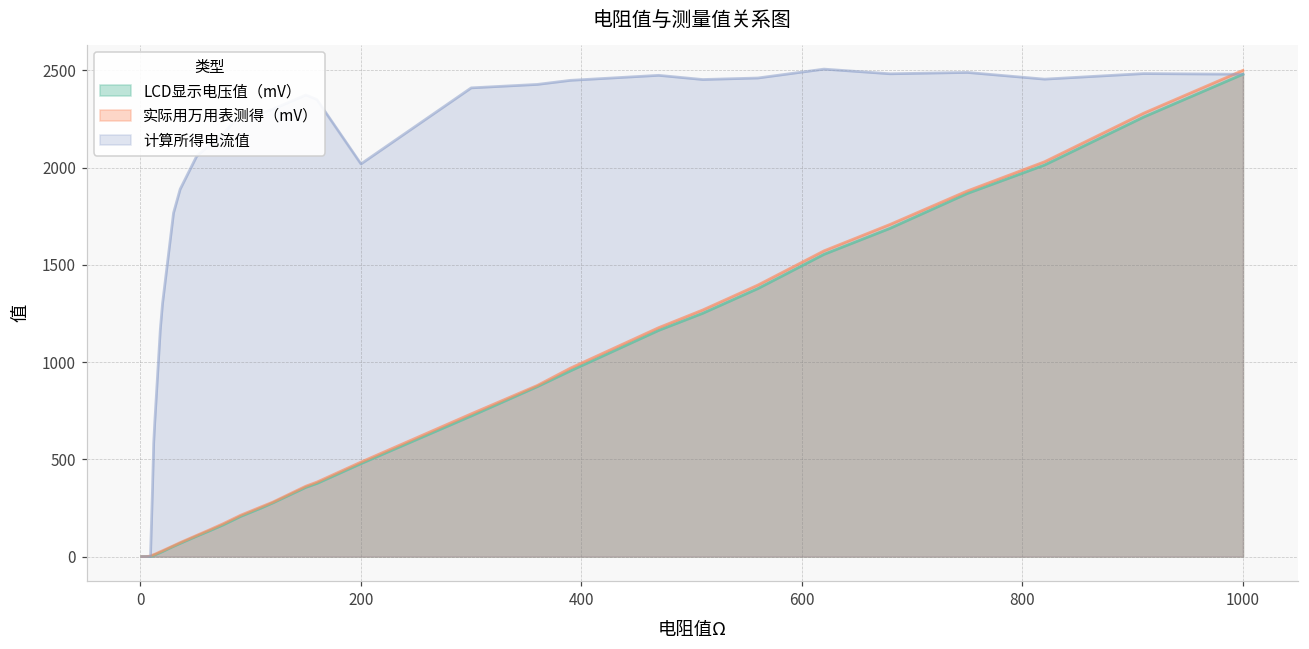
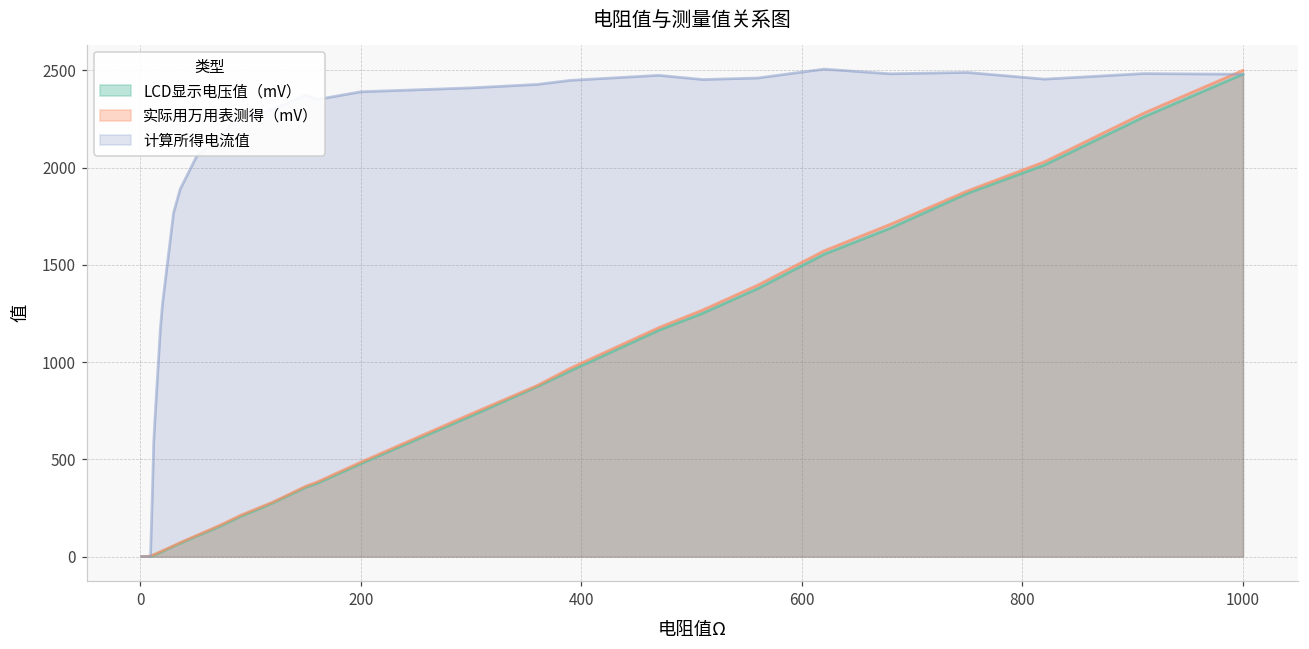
计算所得电流值, 200: 2020 -> 2390
